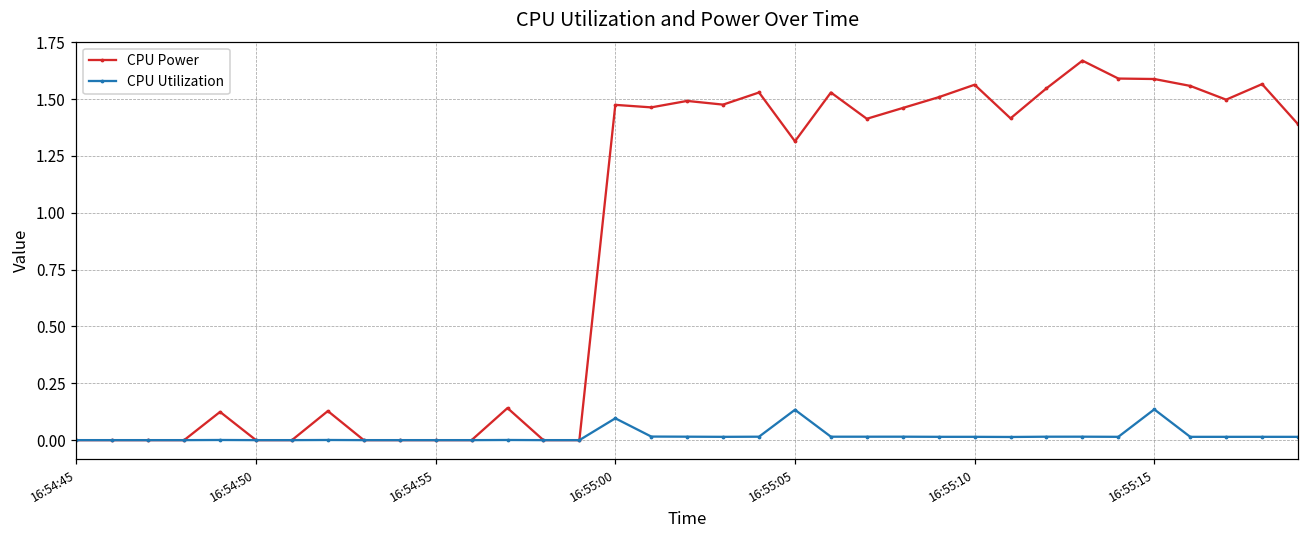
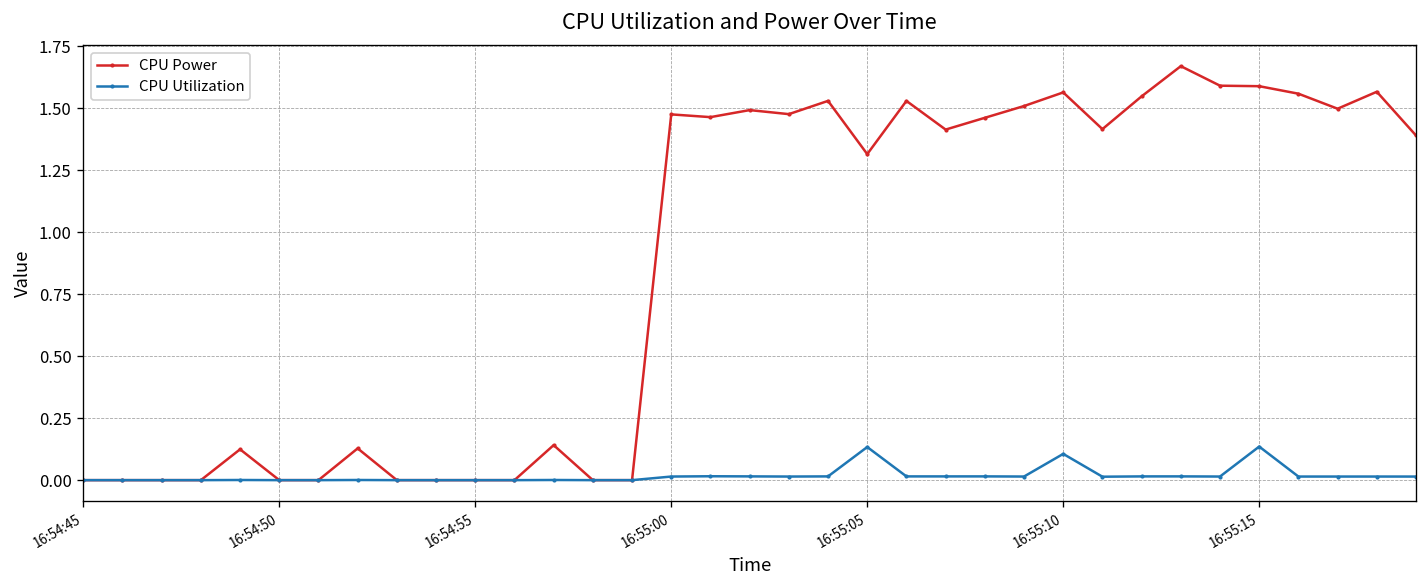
CPU Utilization, 16:55:00: 0.10 -> 0.01
CPU Utilization, 16:55:10: 0.01 -> 0.11
